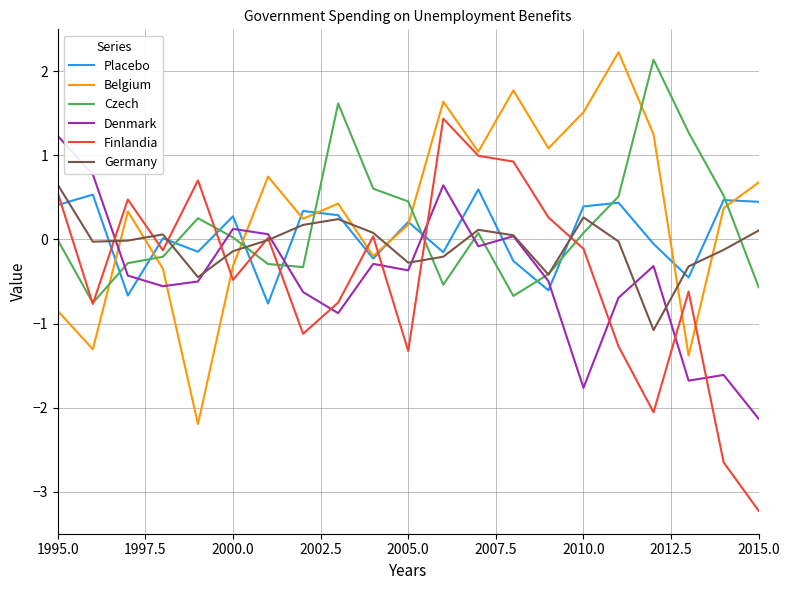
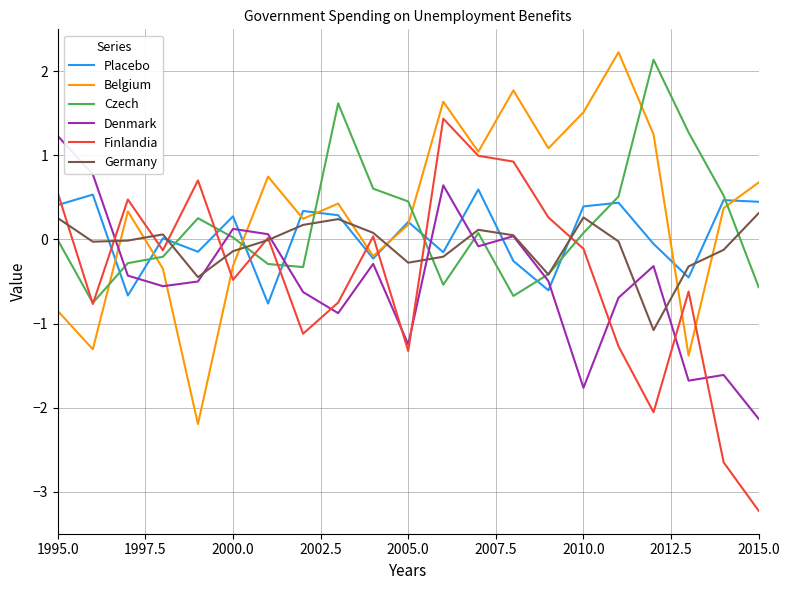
Germany, 1995.0: 0.7 -> 0.3
Denmark, 2005.0: -0.4 -> -1.2
Germany, 2015.0: 0.1 -> 0.3
